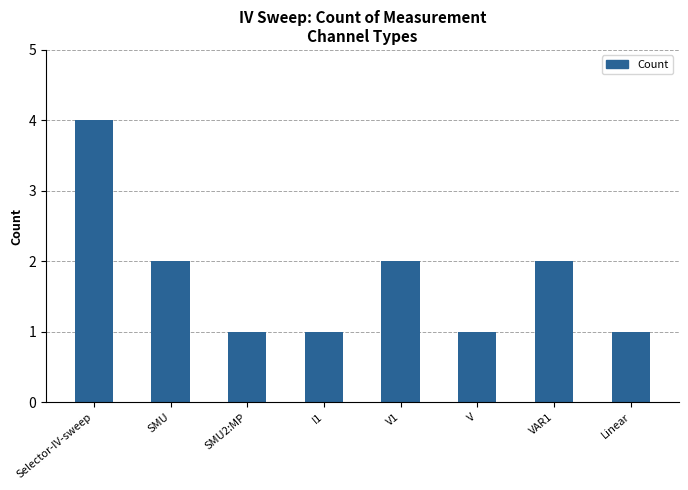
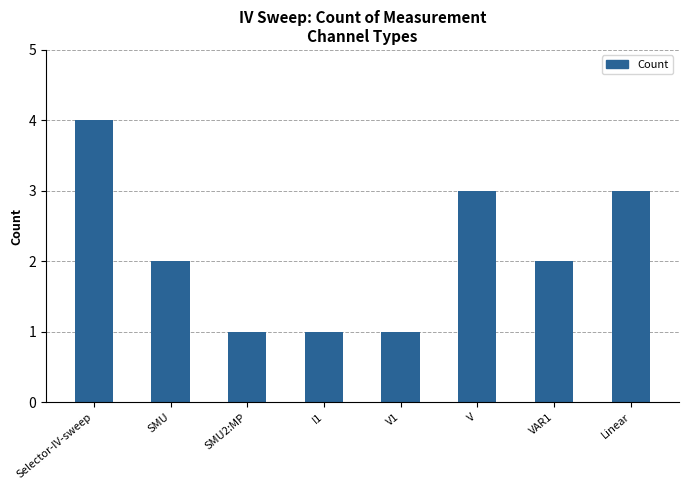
V1: 2 -> 1
V: 1 -> 3
Linear: 1 -> 3
